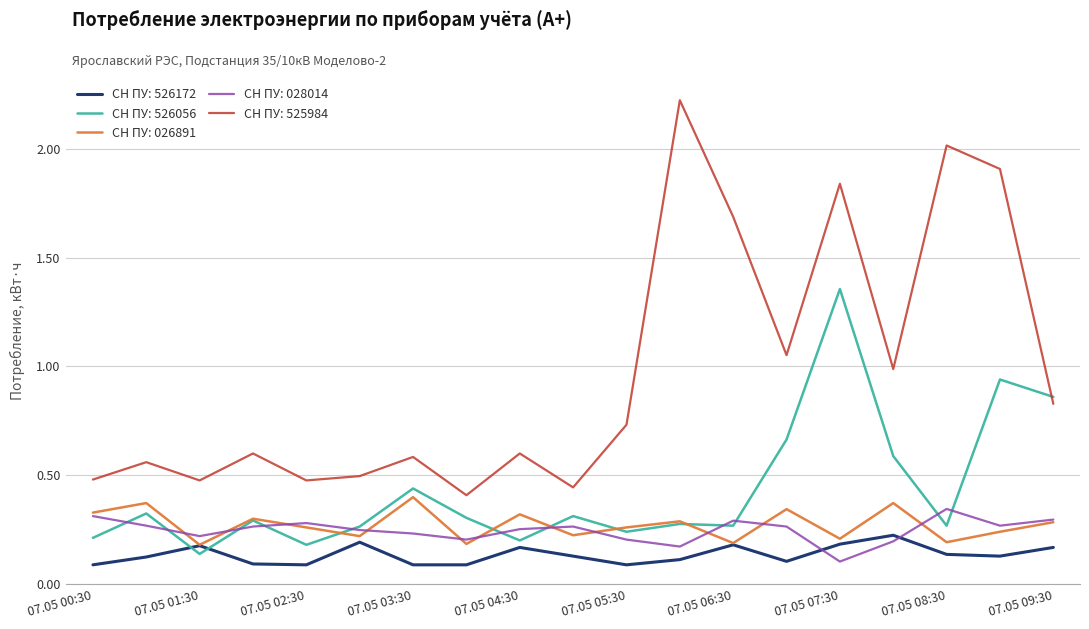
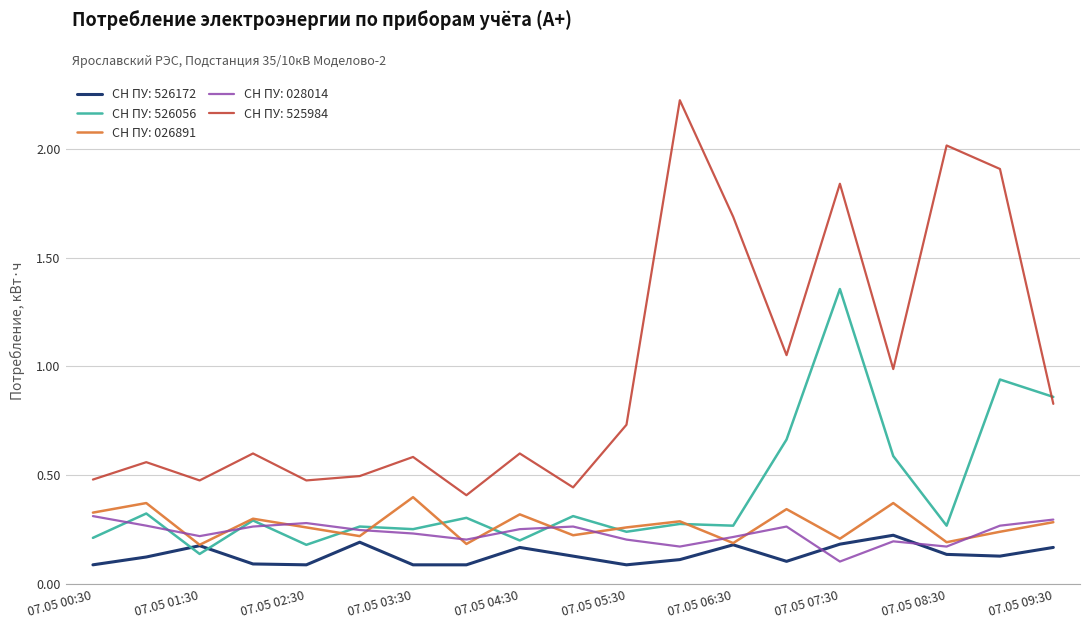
СН ПУ: 526056, 07.05 03:30: 0.44 -> 0.25
СН ПУ: 028014, 07.05 06:30: 0.29 -> 0.22
СН ПУ: 028014, 07.05 08:30: 0.35 -> 0.17
